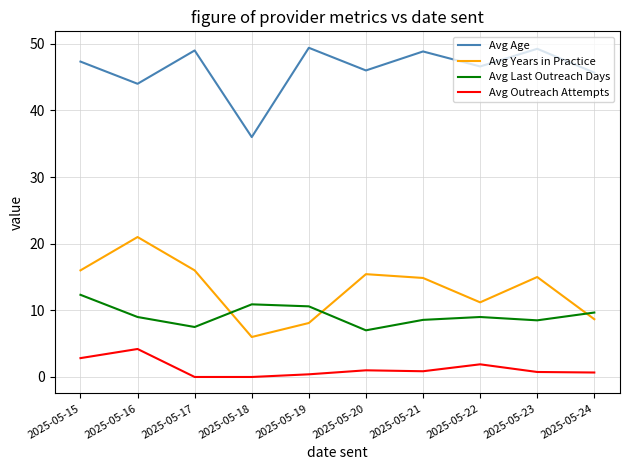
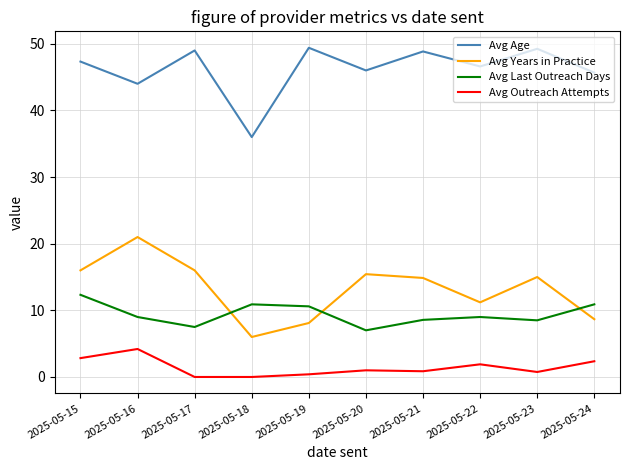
Avg Last Outreach Days, 2025-05-24: 10 -> 11
Avg Outreach Attempts, 2025-05-24: 1 -> 2
